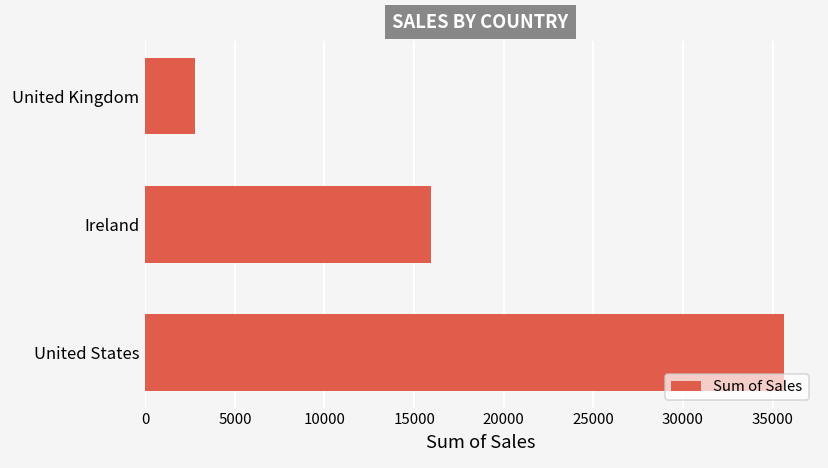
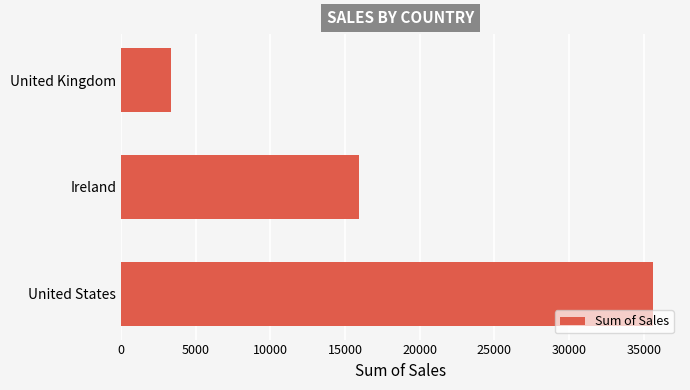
United Kingdom: 2800 -> 3400
